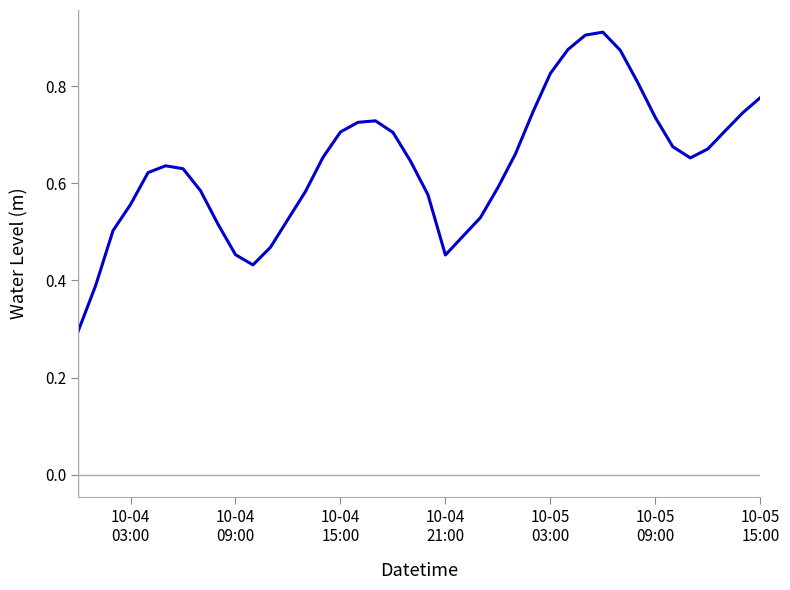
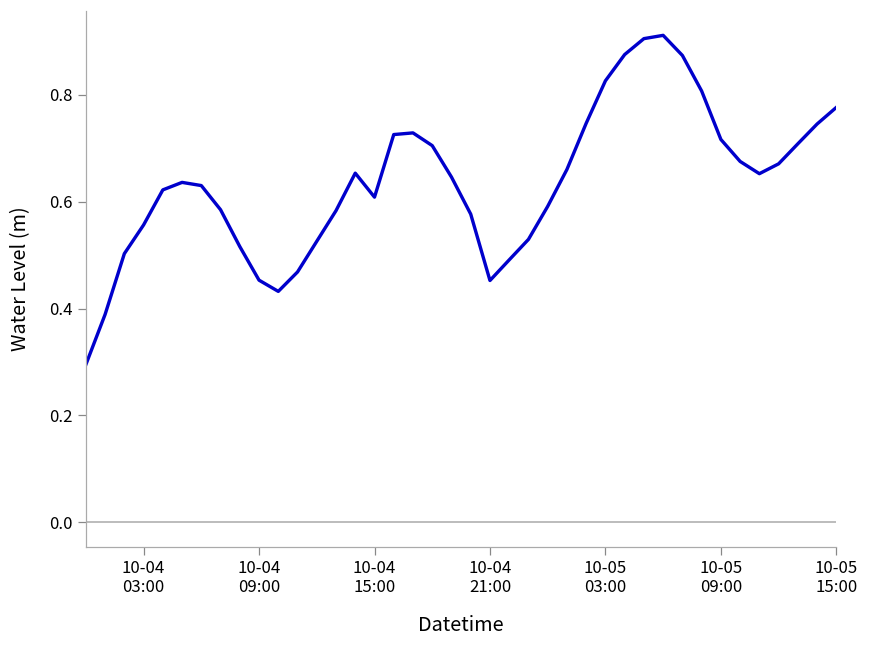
10-04 15:00: 0.71 -> 0.61
10-05 09:00: 0.74 -> 0.72
